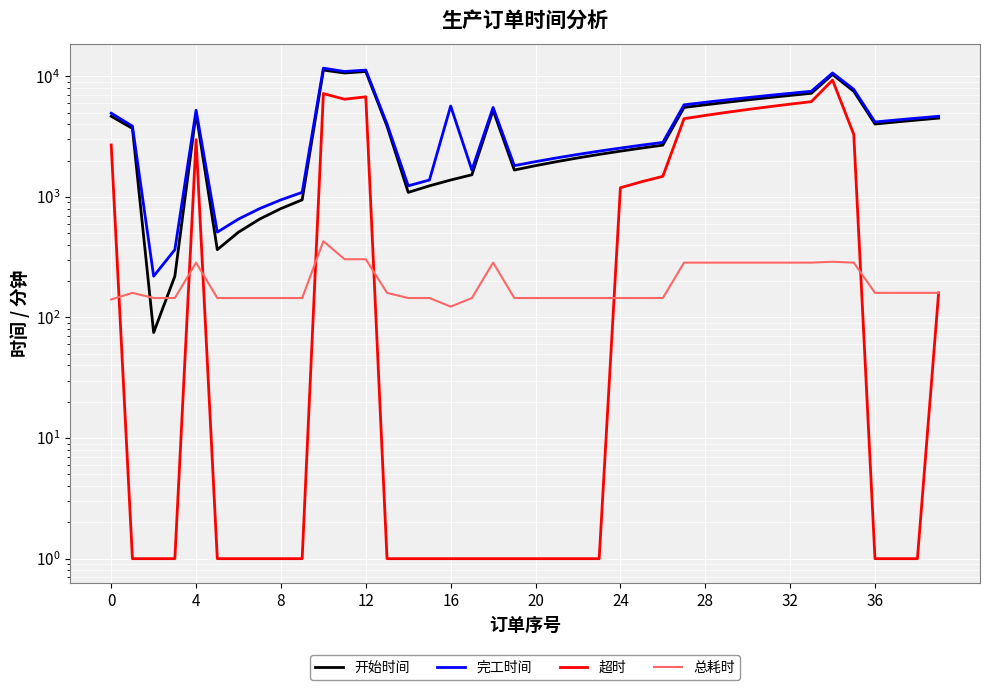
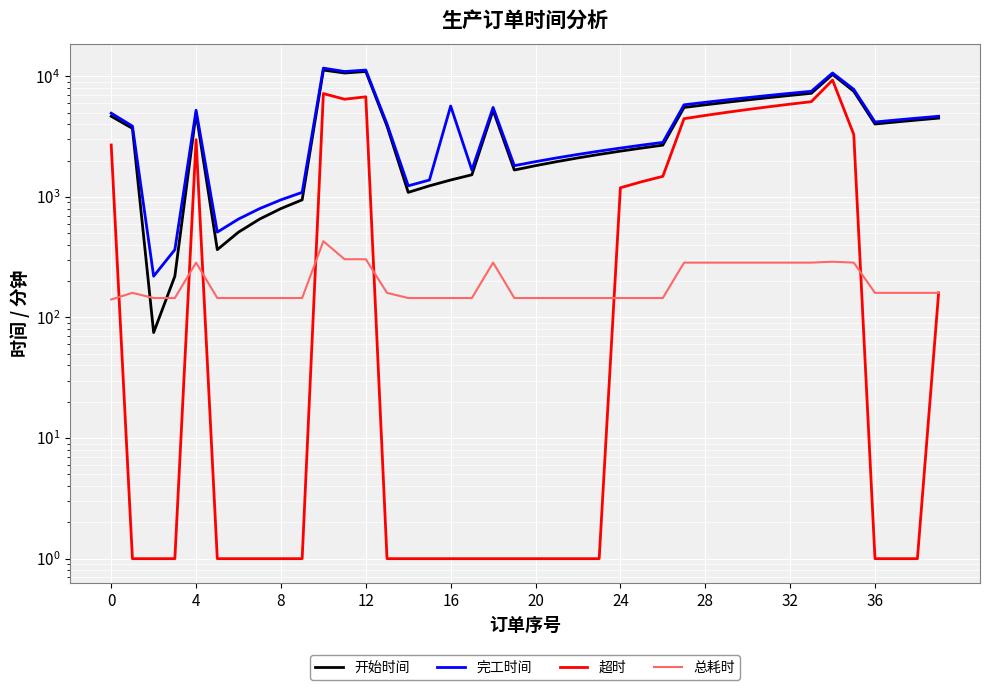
总耗时, 16: 120 -> 150
